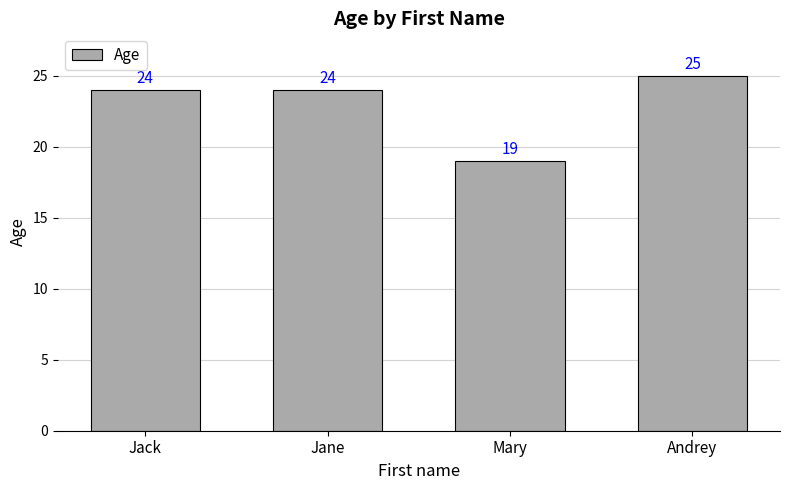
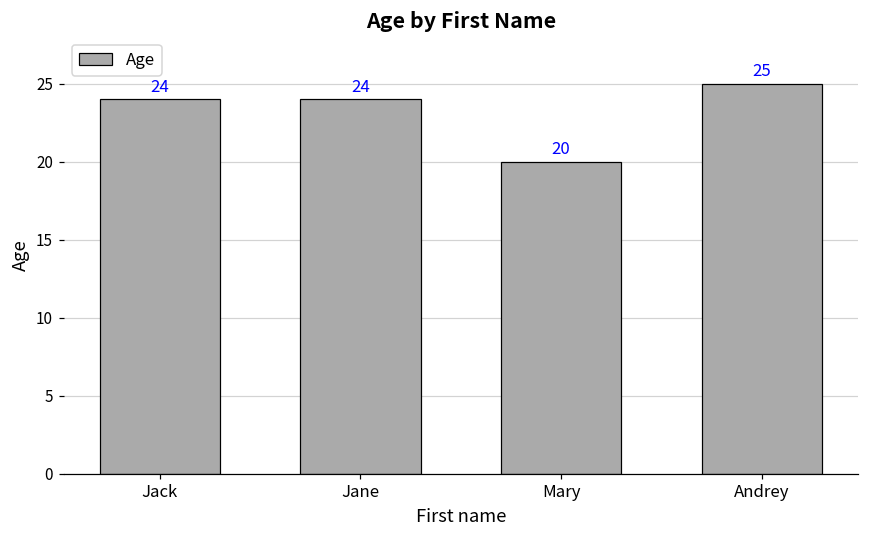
Mary: 19 -> 20
